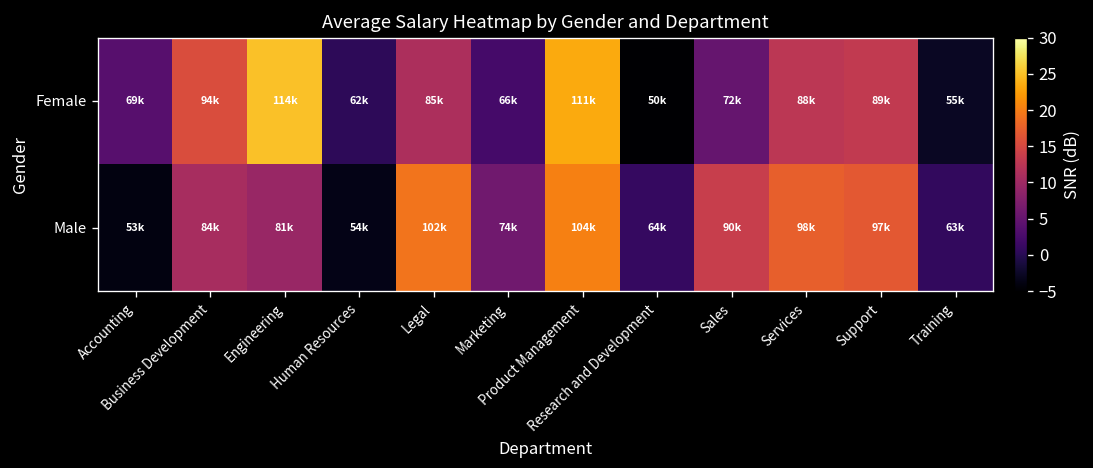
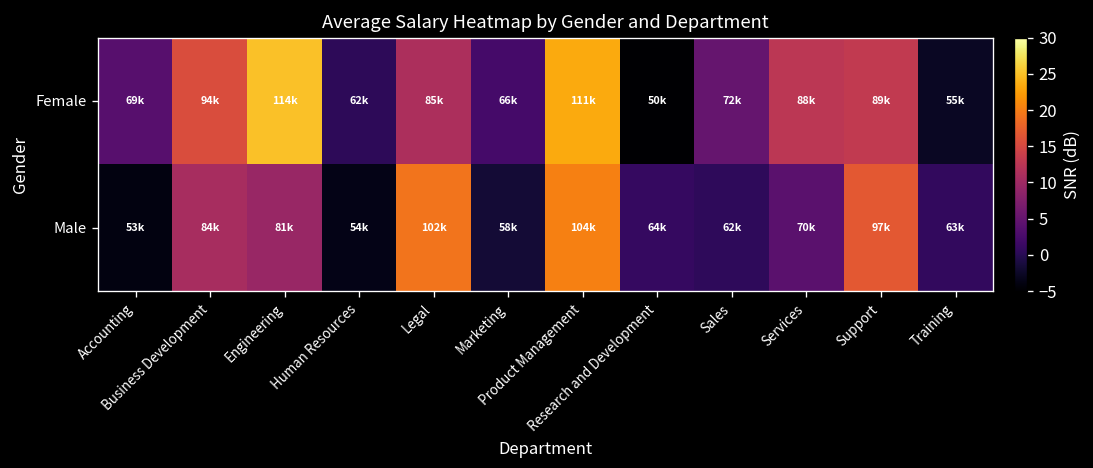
Male, Marketing: 74k -> 58k
Male, Sales: 90k -> 62k
Male, Services: 98k -> 70k
